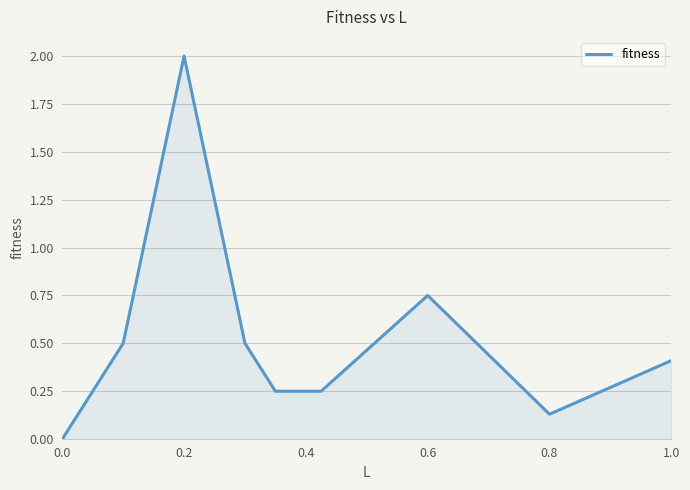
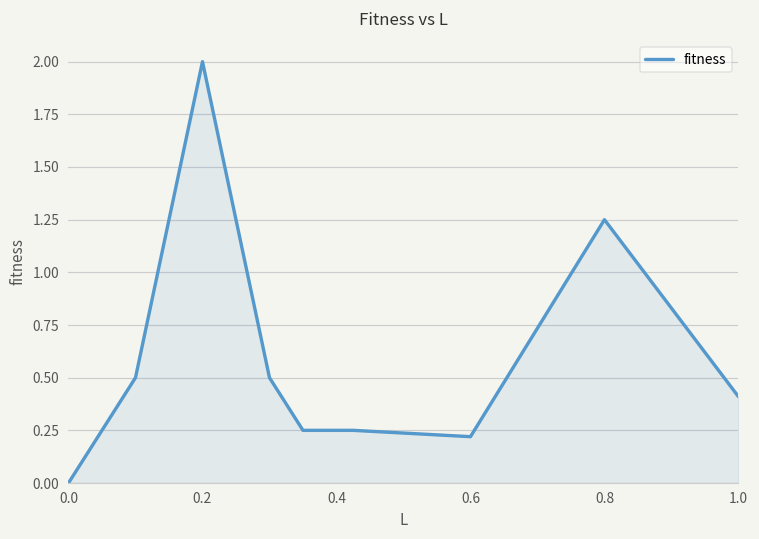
0.6: 0.75 -> 0.22
0.8: 0.13 -> 1.25
